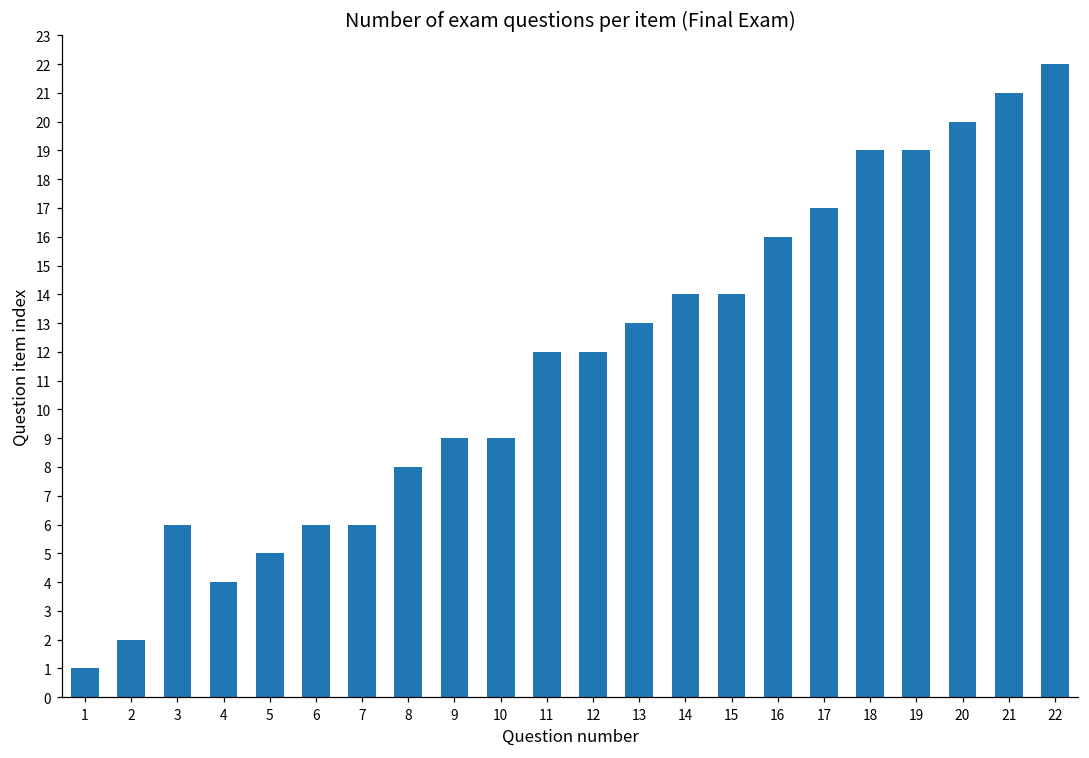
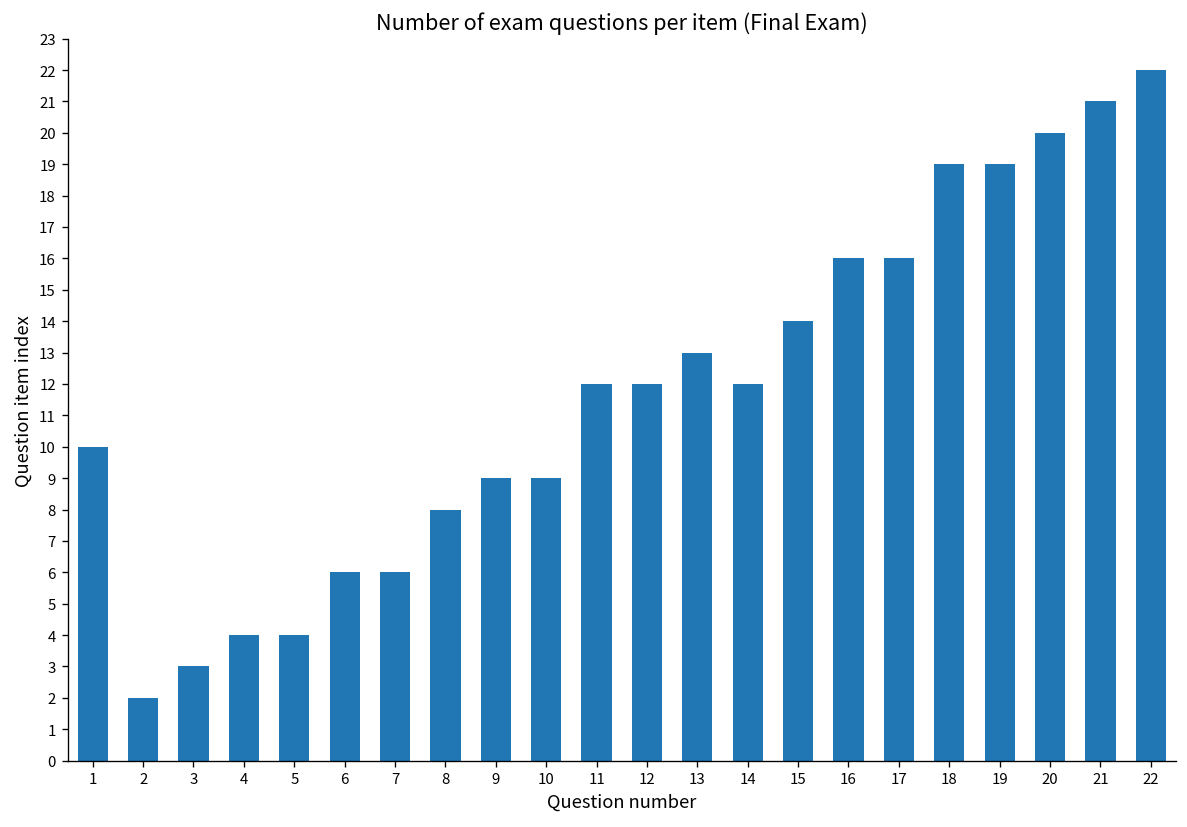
1: 1 -> 10
3: 6 -> 3
5: 5 -> 4
14: 14 -> 12
17: 17 -> 16
